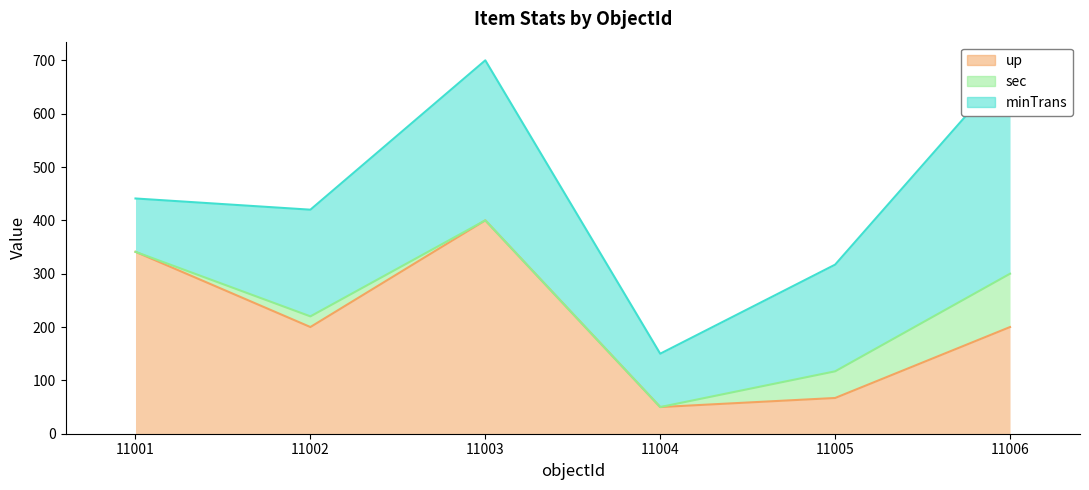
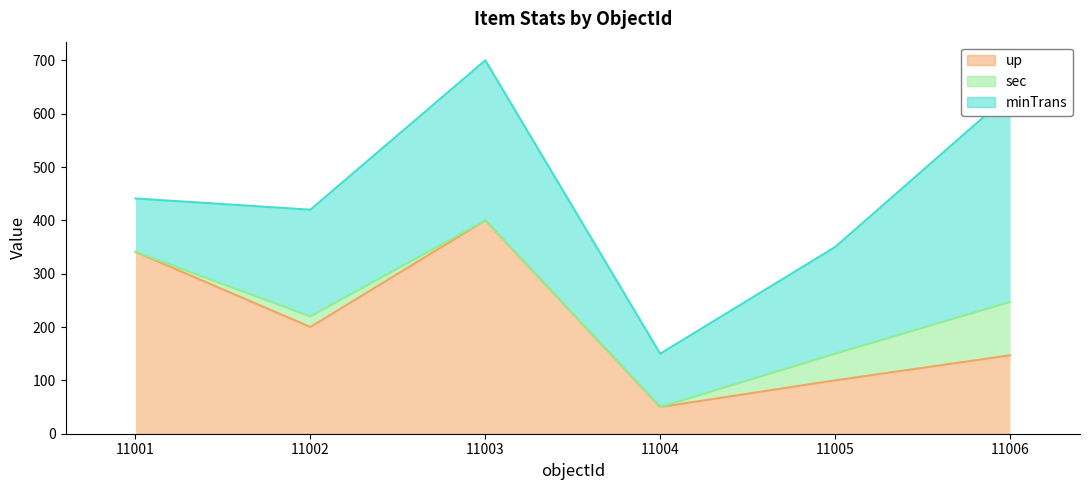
up, 11005: 70 -> 100
up, 11006: 200 -> 150
